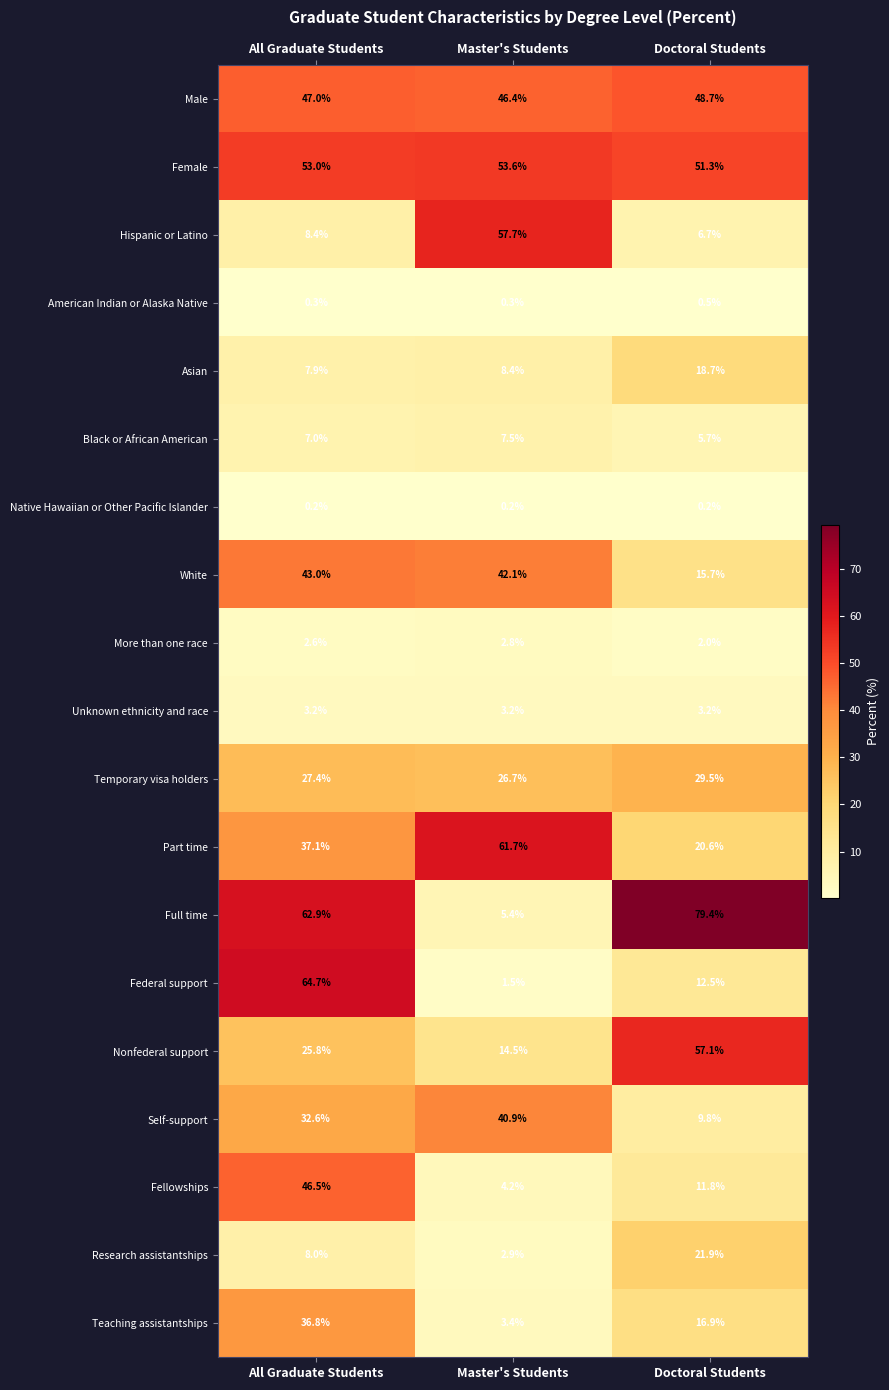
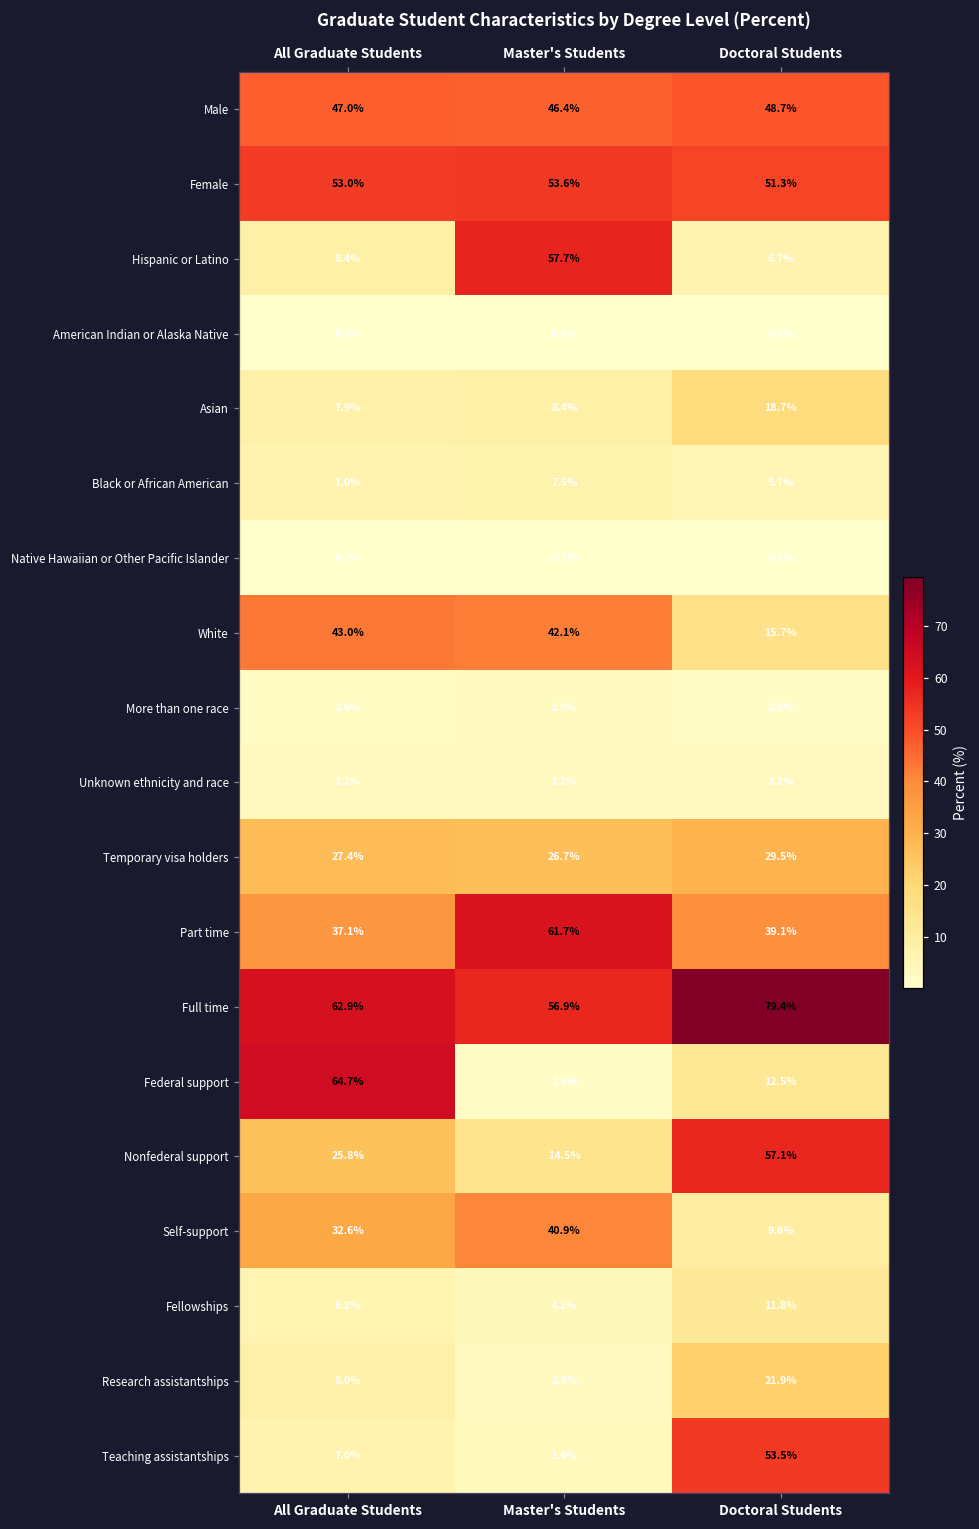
Part time, Doctoral Students: 20.6% -> 39.1%
Full time, Master's Students: 5.4% -> 56.9%
Fellowships, All Graduate Students: 46.5% -> 6.2%
Teaching assistantships, All Graduate Students: 36.8% -> 7.0%
Teaching assistantships, Doctoral Students: 16.9% -> 53.5%
